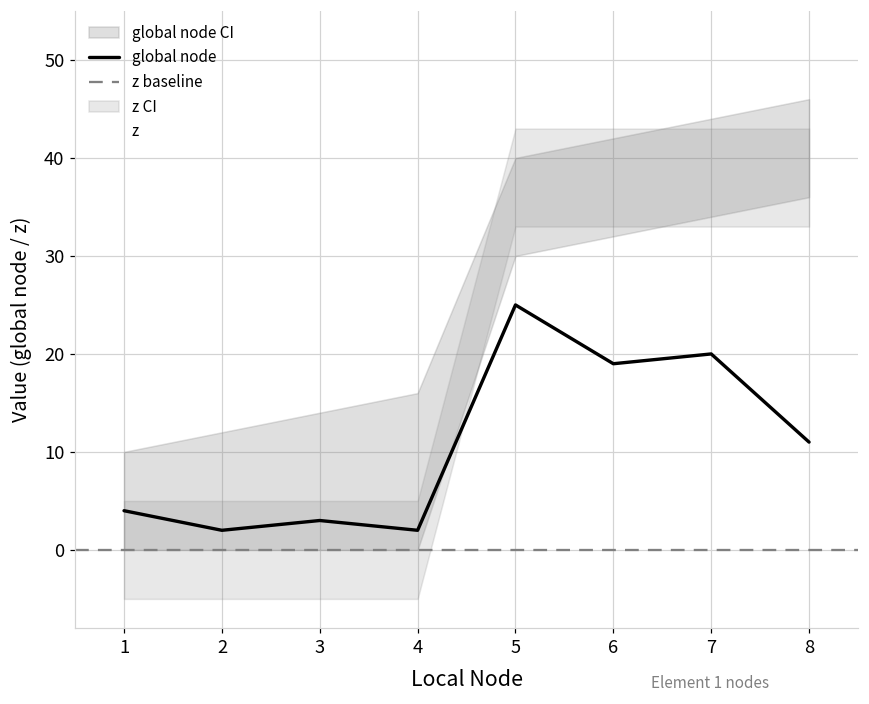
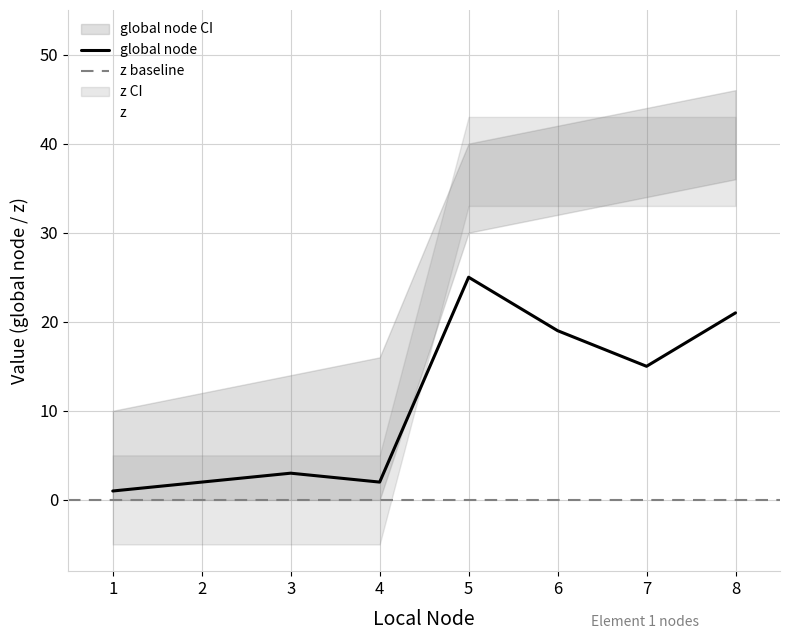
global node, 1: 4 -> 1
global node, 7: 20 -> 15
global node, 8: 11 -> 21
